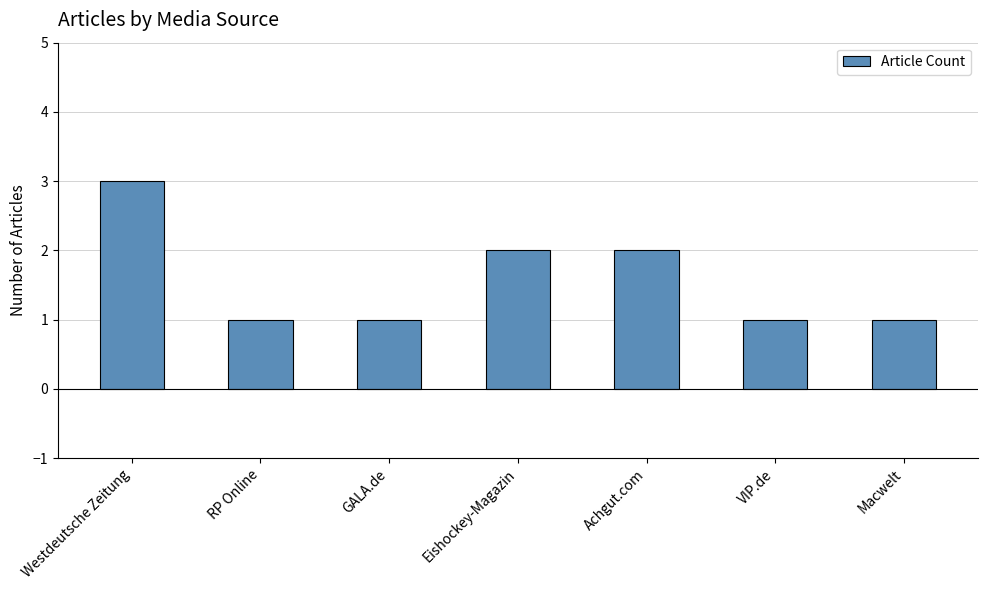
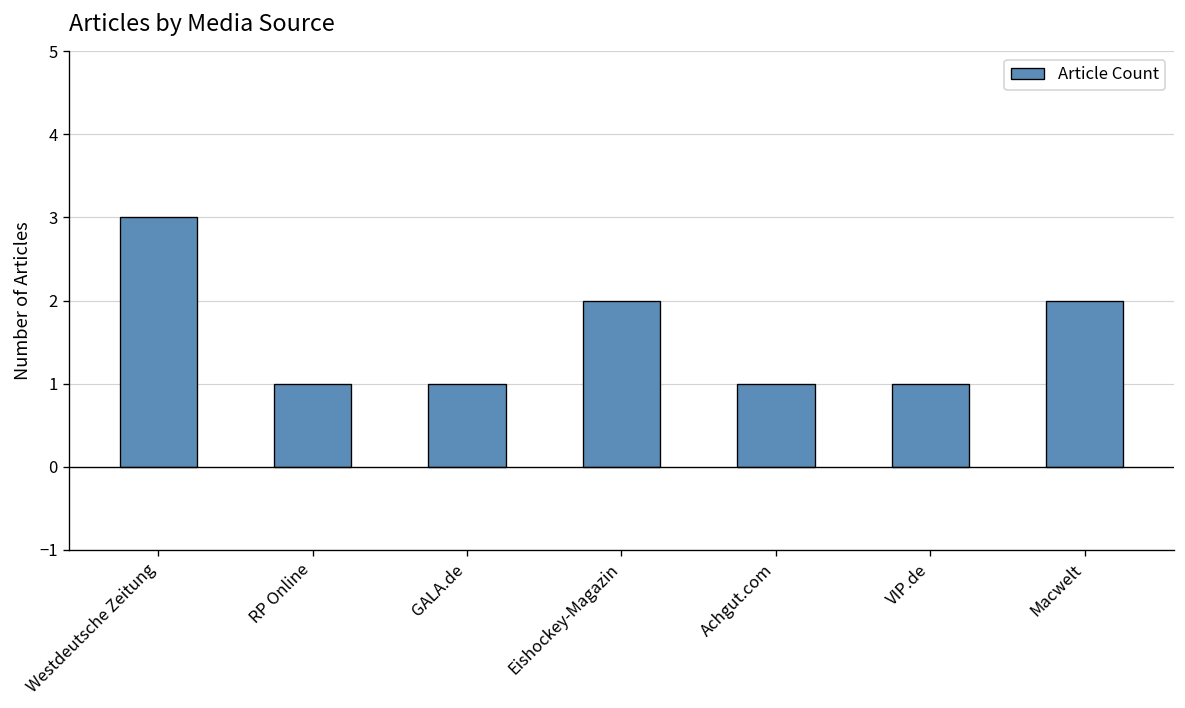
Achgut.com: 2 -> 1
Macwelt: 1 -> 2
